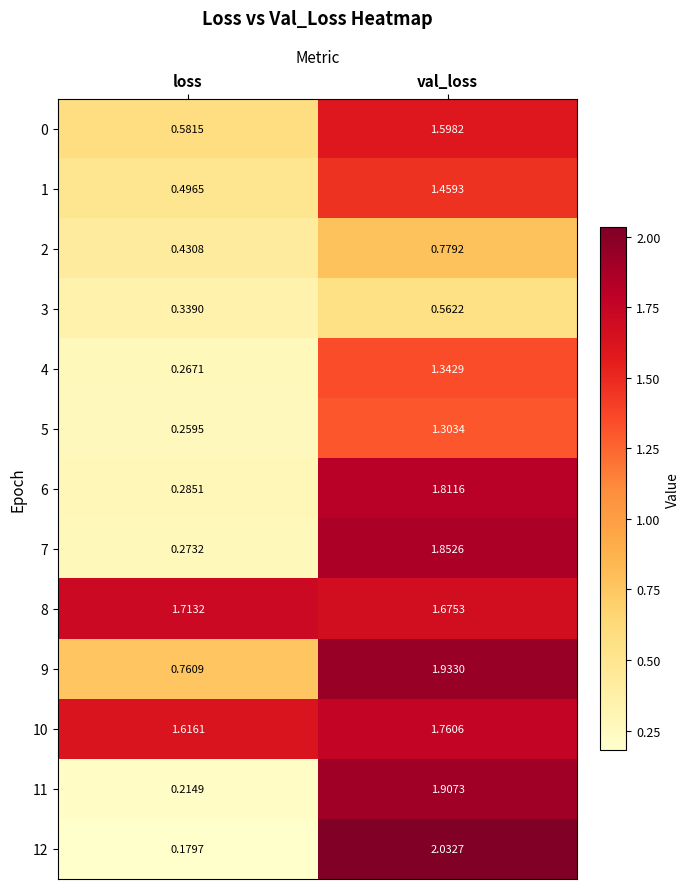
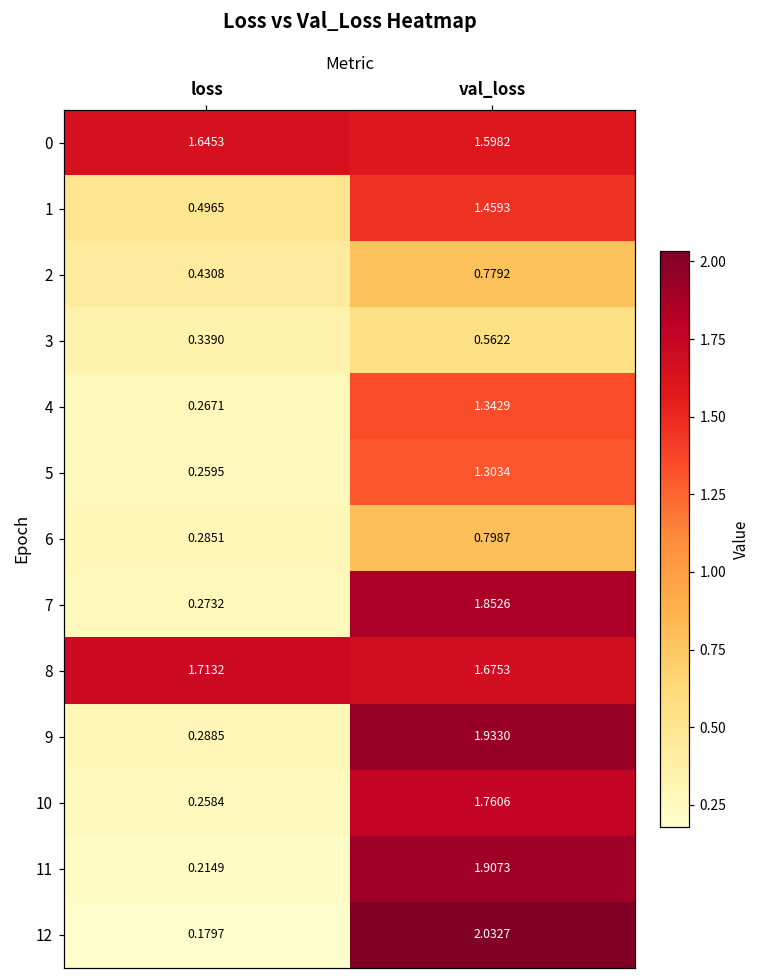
0, loss: 0.5815 -> 1.6453
6, val_loss: 1.8116 -> 0.7987
9, loss: 0.7609 -> 0.2885
10, loss: 1.6161 -> 0.2584
